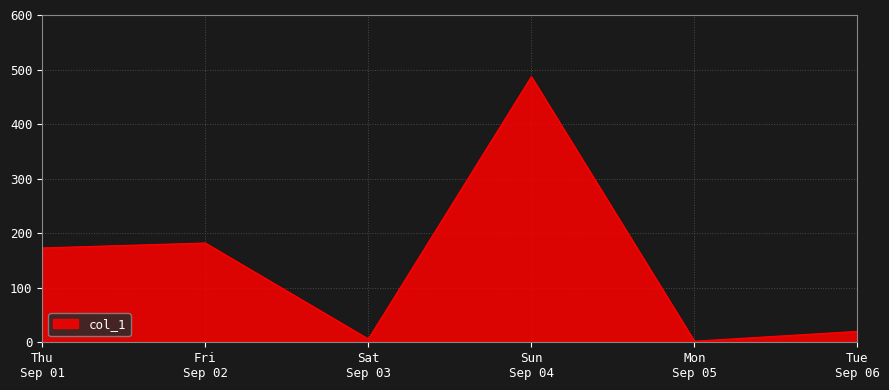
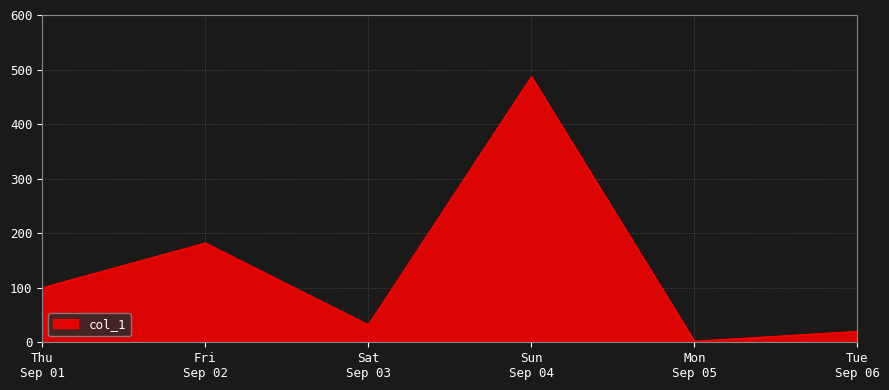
Thu Sep 01: 170 -> 100
Sat Sep 03: 10 -> 30
